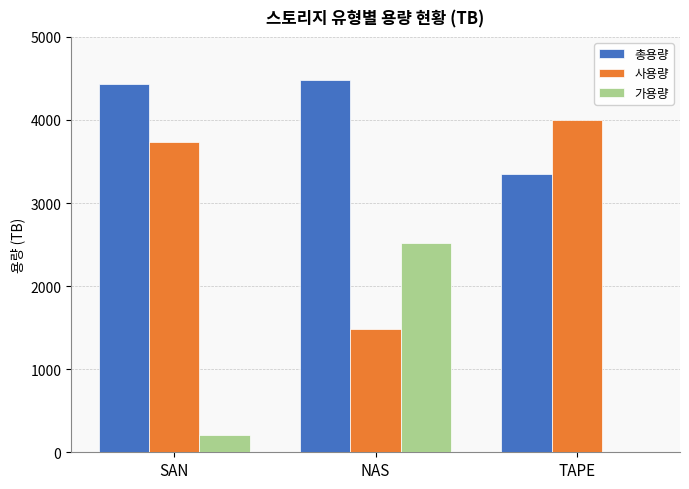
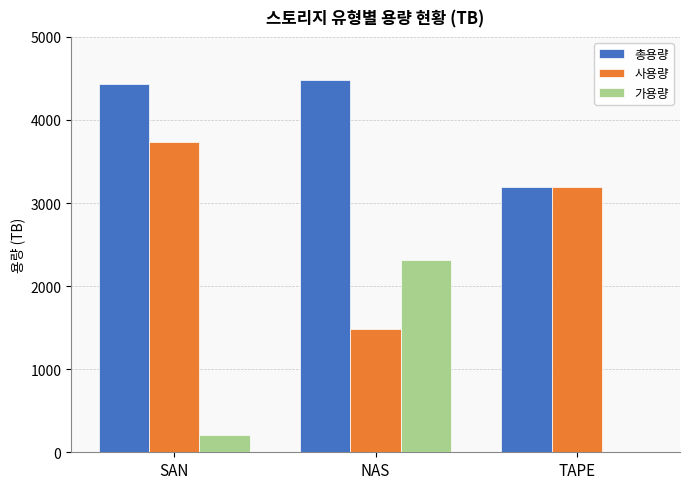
가용량, NAS: 2500 -> 2300
총용량, TAPE: 3300 -> 3200
사용량, TAPE: 4000 -> 3200
